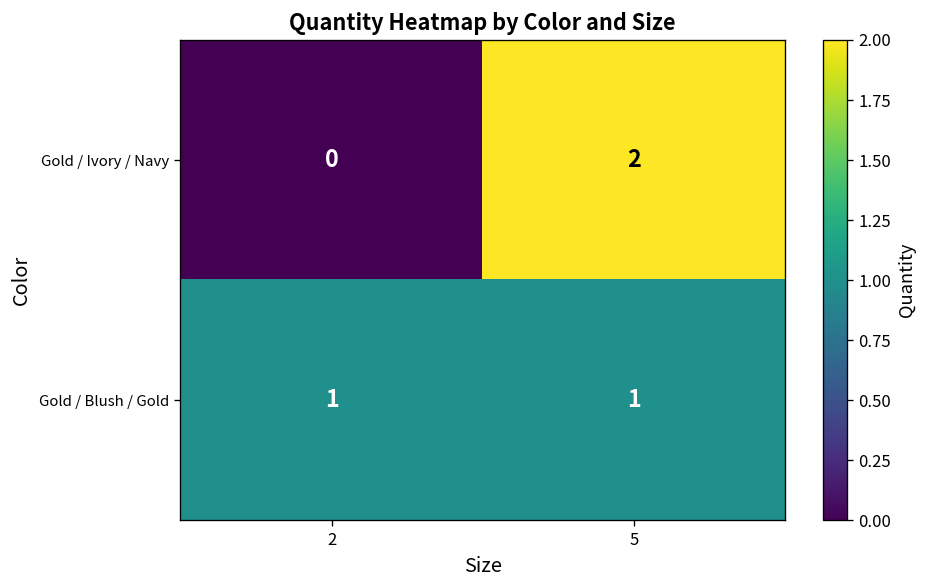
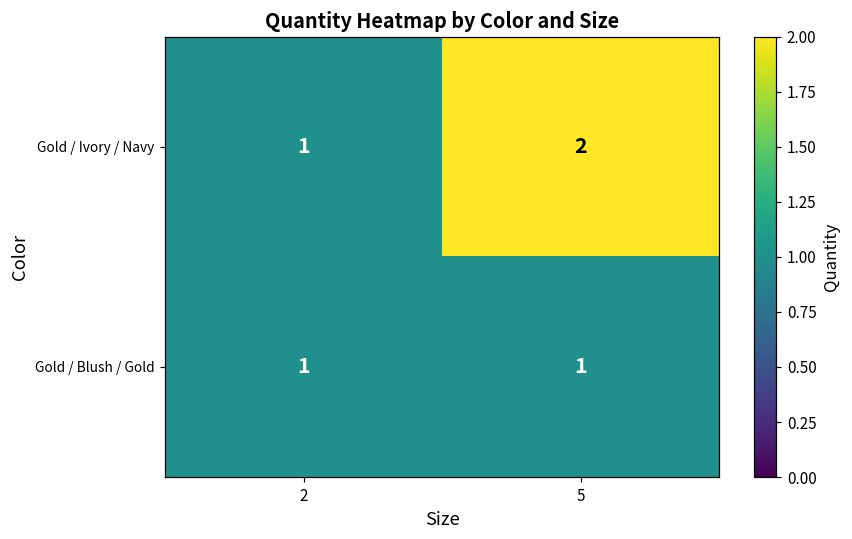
Gold / Ivory / Navy, 2: 0 -> 1
